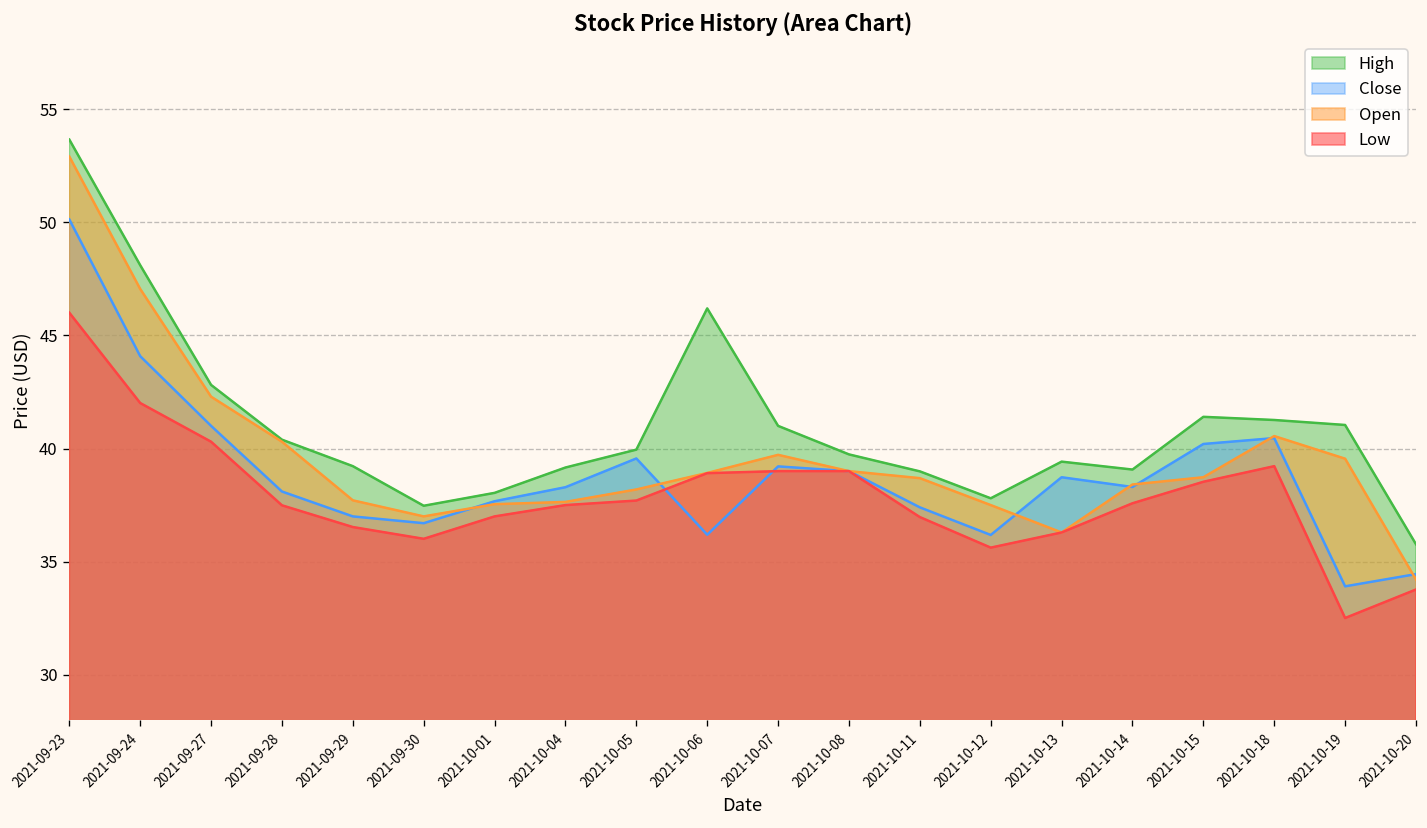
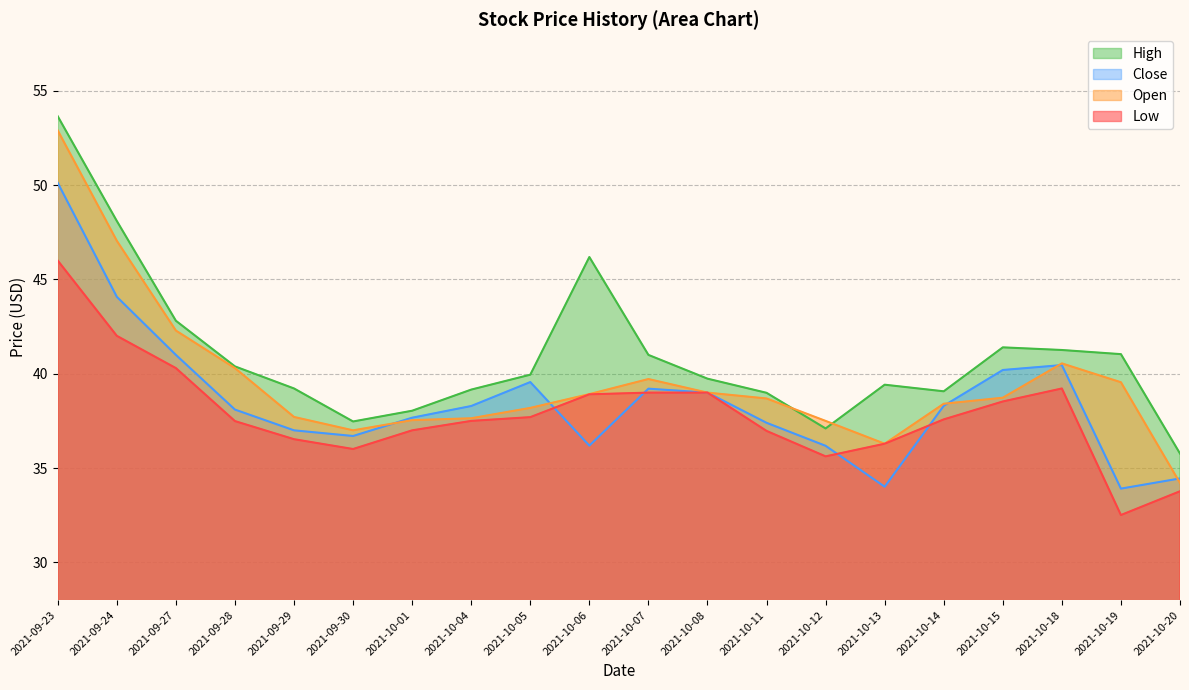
High, 2021-10-12: 37.8 -> 37.1
Close, 2021-10-13: 38.7 -> 34.0
